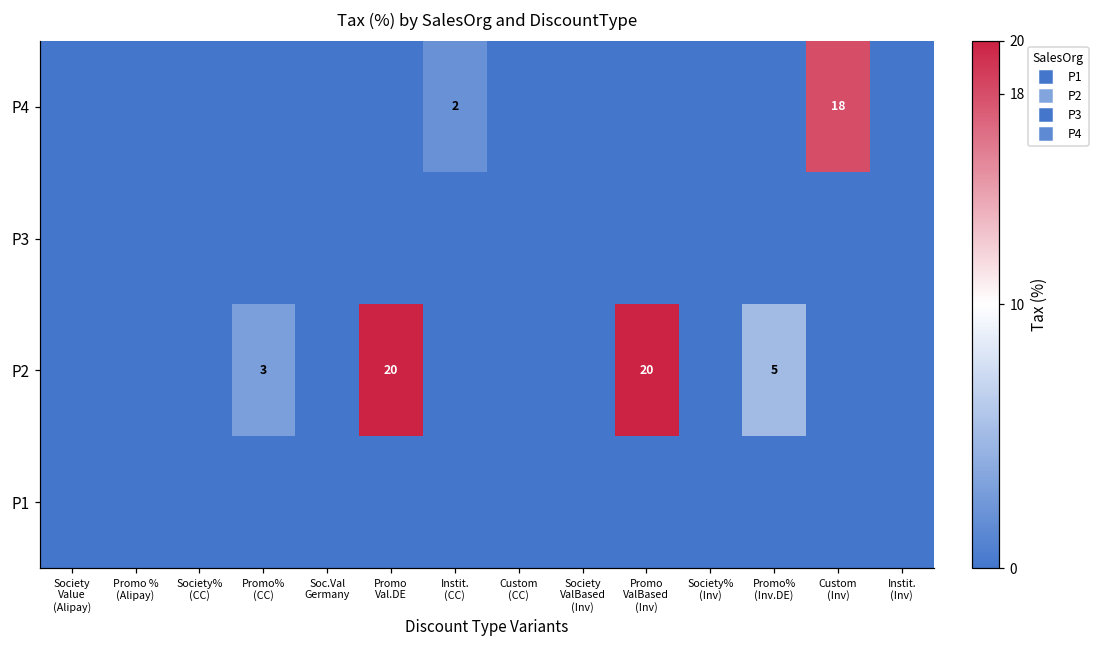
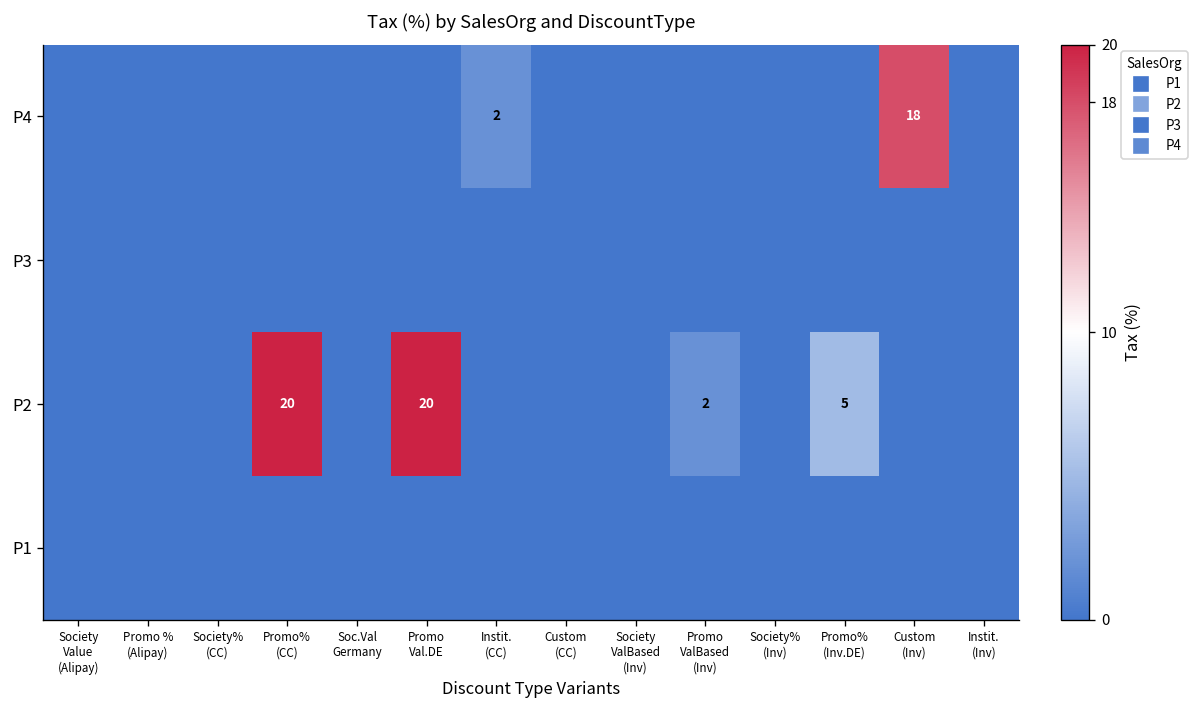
P2, Promo% (CC): 3 -> 20
P2, Promo ValBased (Inv): 20 -> 2
